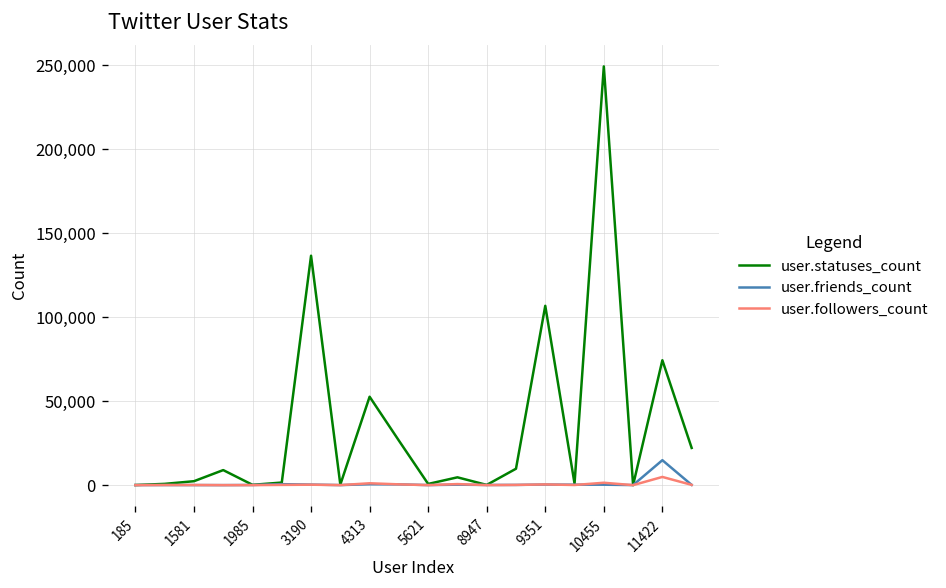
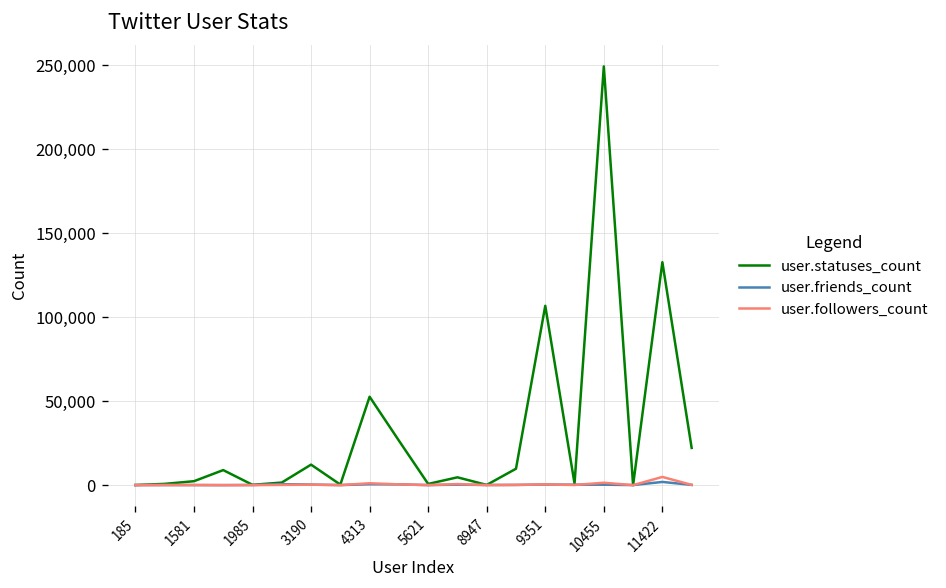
user.statuses_count, 3190: 137,000 -> 12,000
user.statuses_count, 11422: 74,000 -> 133,000
user.friends_count, 11422: 15,000 -> 2,000
